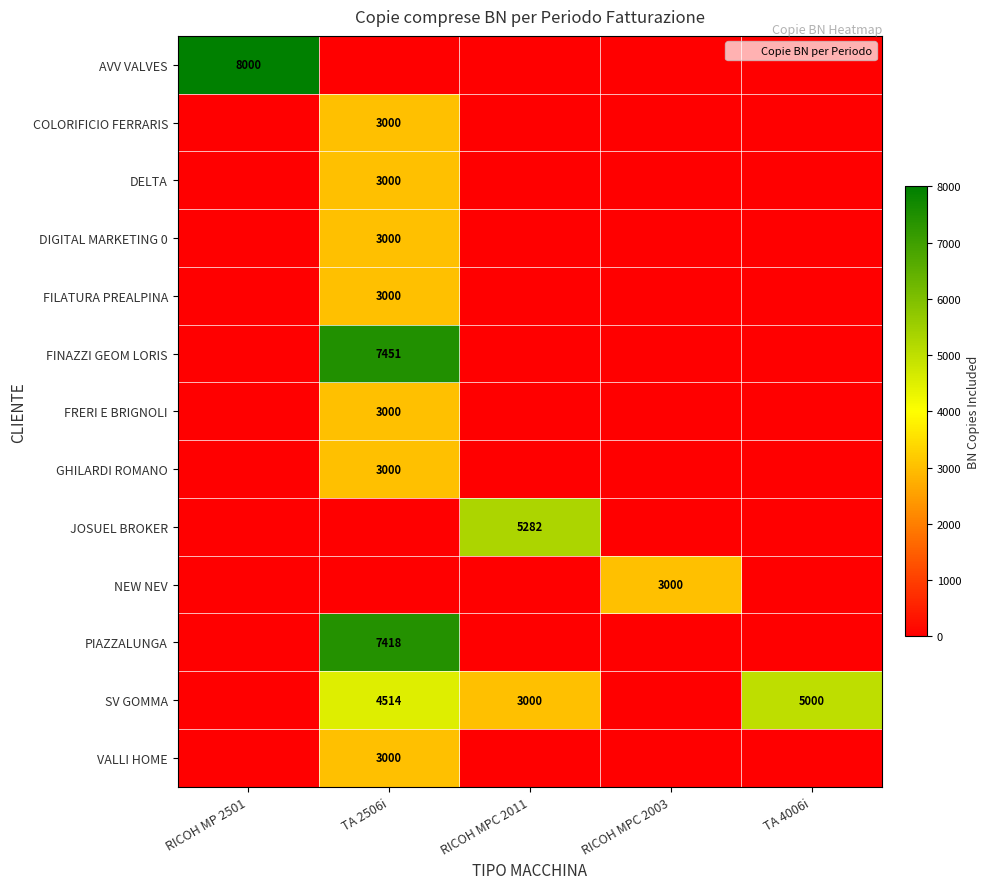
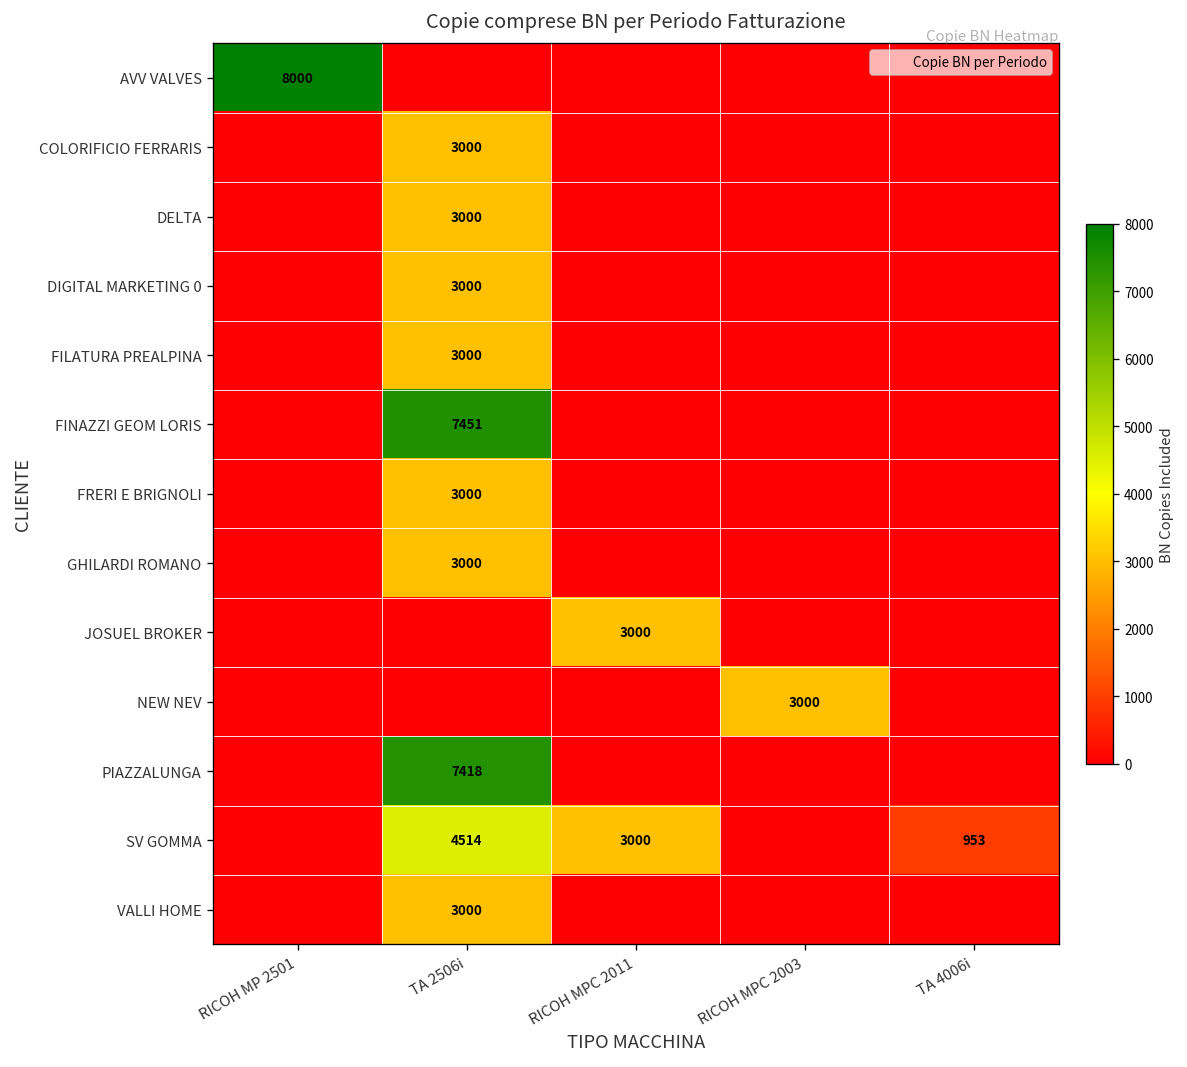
JOSUEL BROKER, RICOH MPC 2011: 5282 -> 3000
SV GOMMA, TA 4006i: 5000 -> 953
